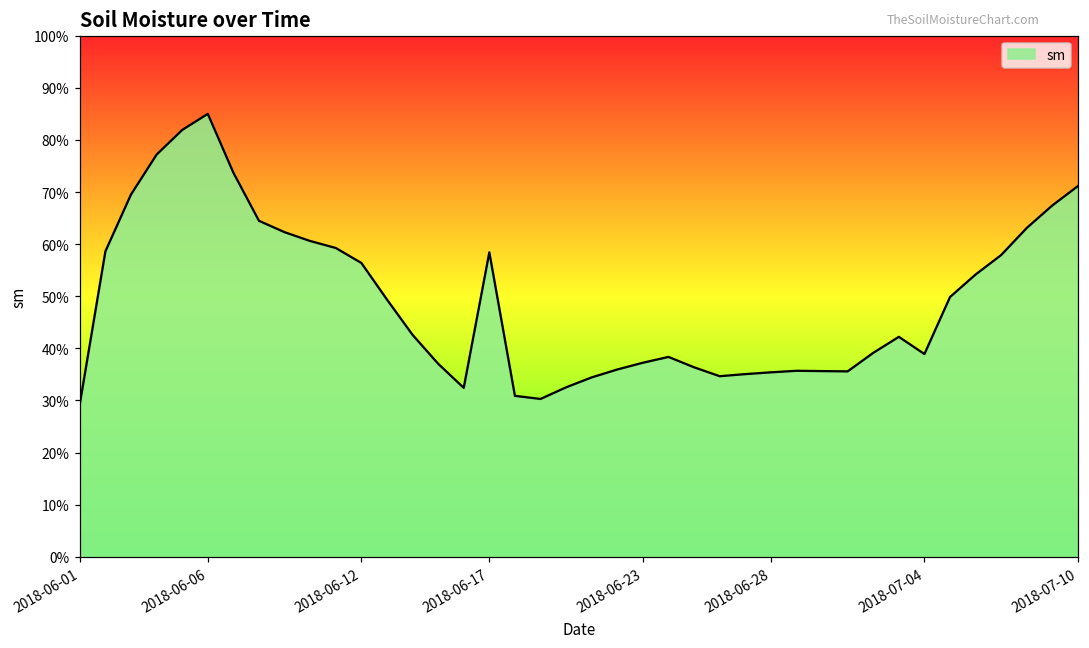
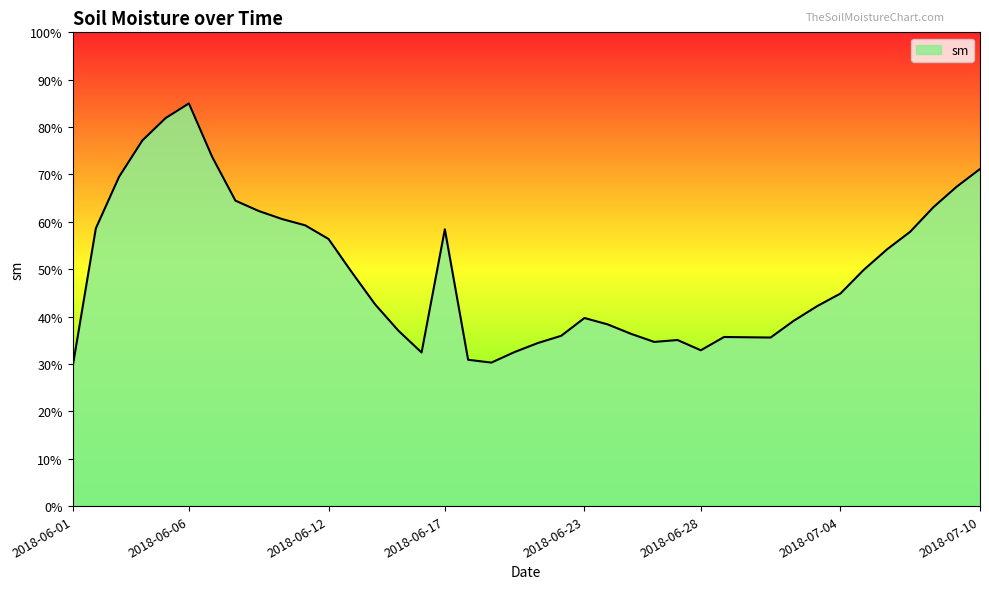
2018-06-23: 37% -> 40%
2018-06-28: 35% -> 33%
2018-07-04: 39% -> 45%
